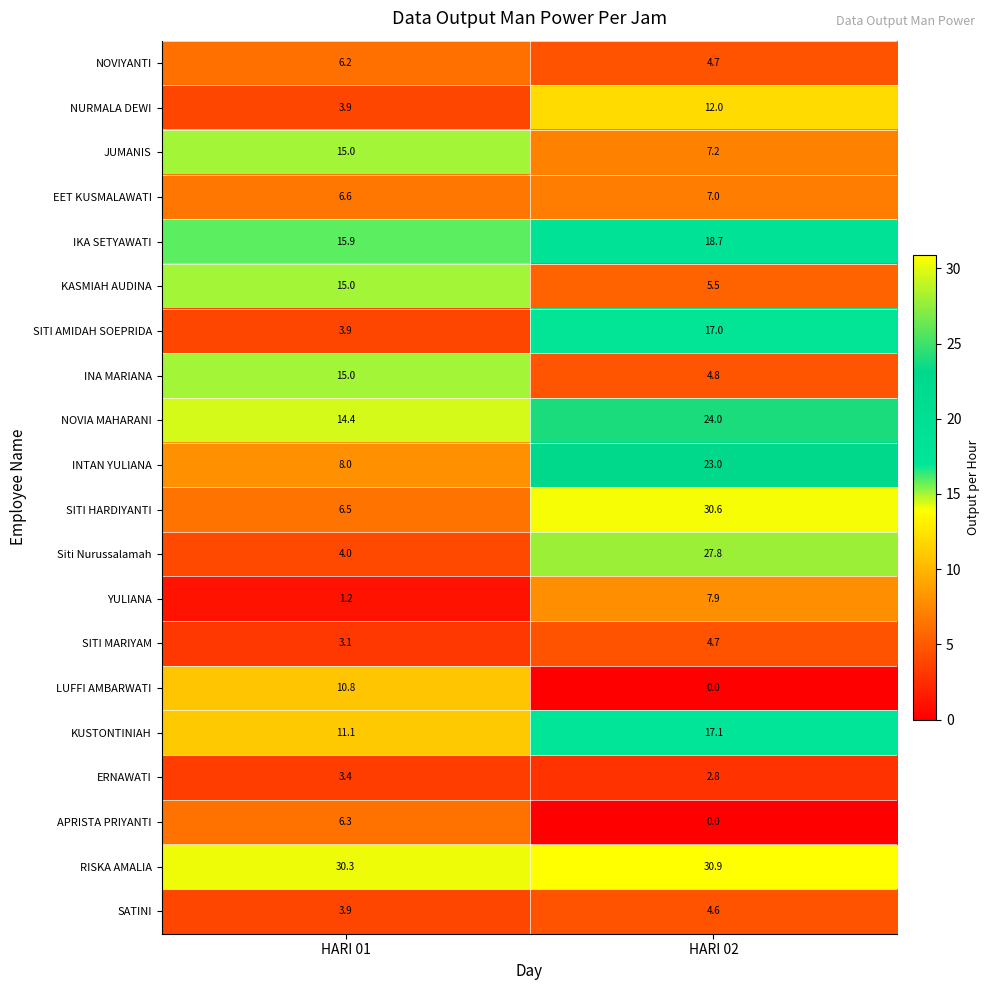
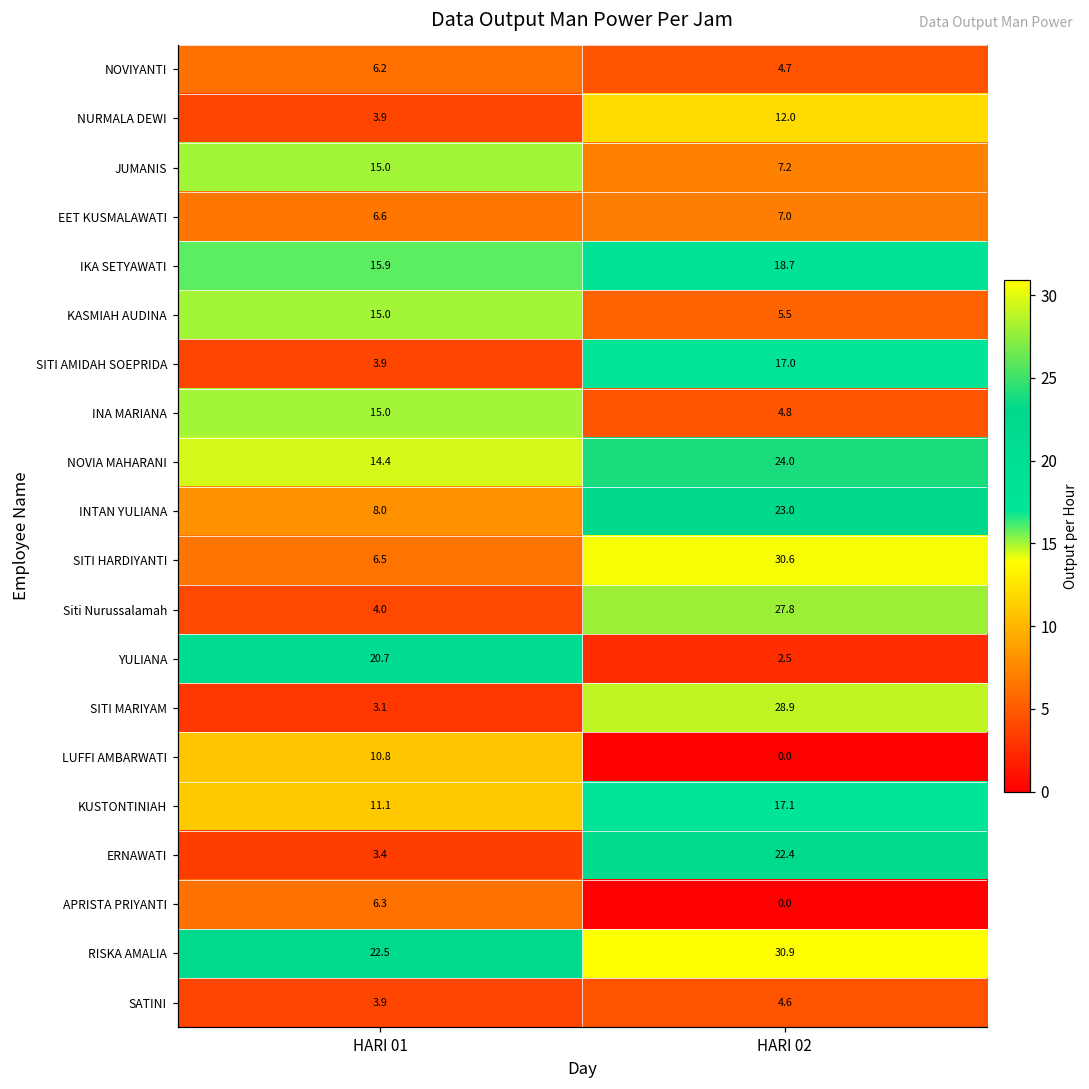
YULIANA, HARI 01: 1.2 -> 20.7
YULIANA, HARI 02: 7.9 -> 2.5
SITI MARIYAM, HARI 02: 4.7 -> 28.9
ERNAWATI, HARI 02: 2.8 -> 22.4
RISKA AMALIA, HARI 01: 30.3 -> 22.5
